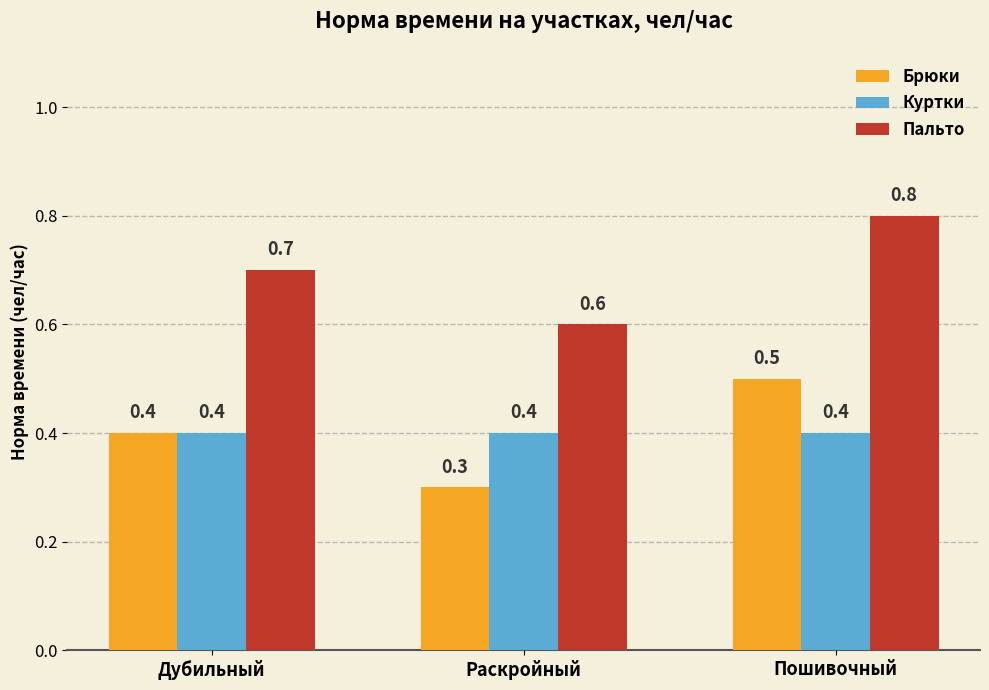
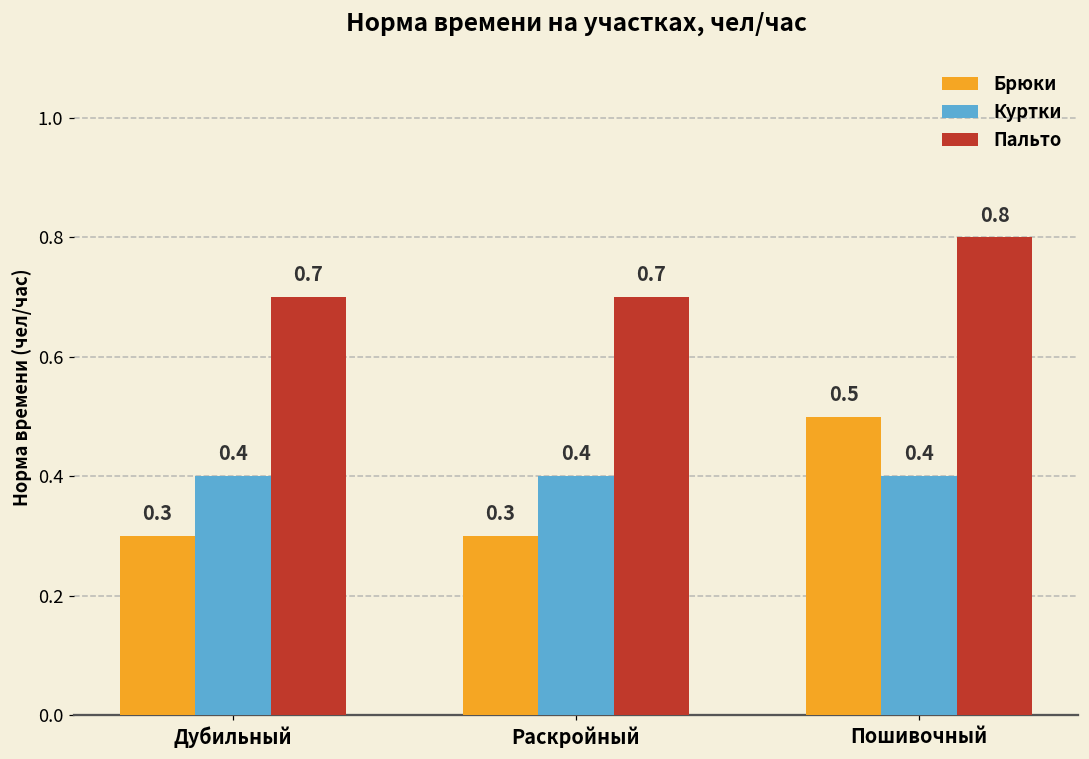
Брюки, Дубильный: 0.4 -> 0.3
Пальто, Раскройный: 0.6 -> 0.7
